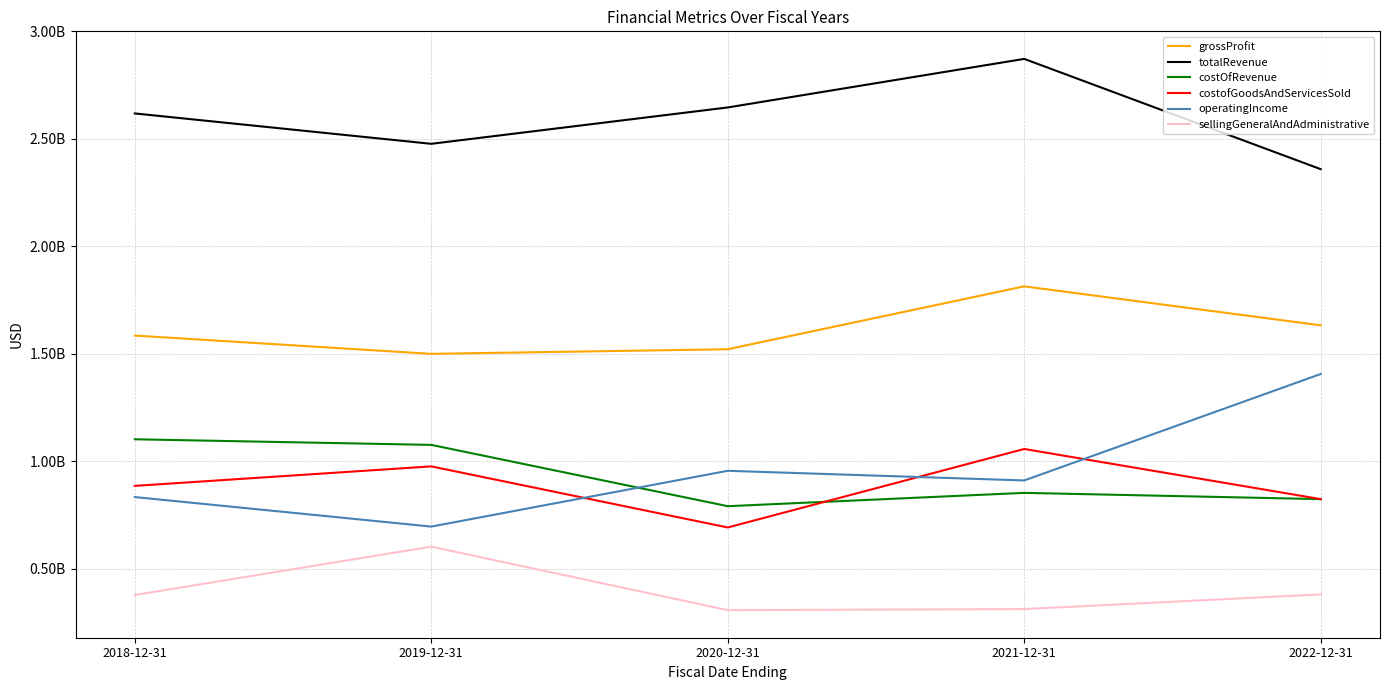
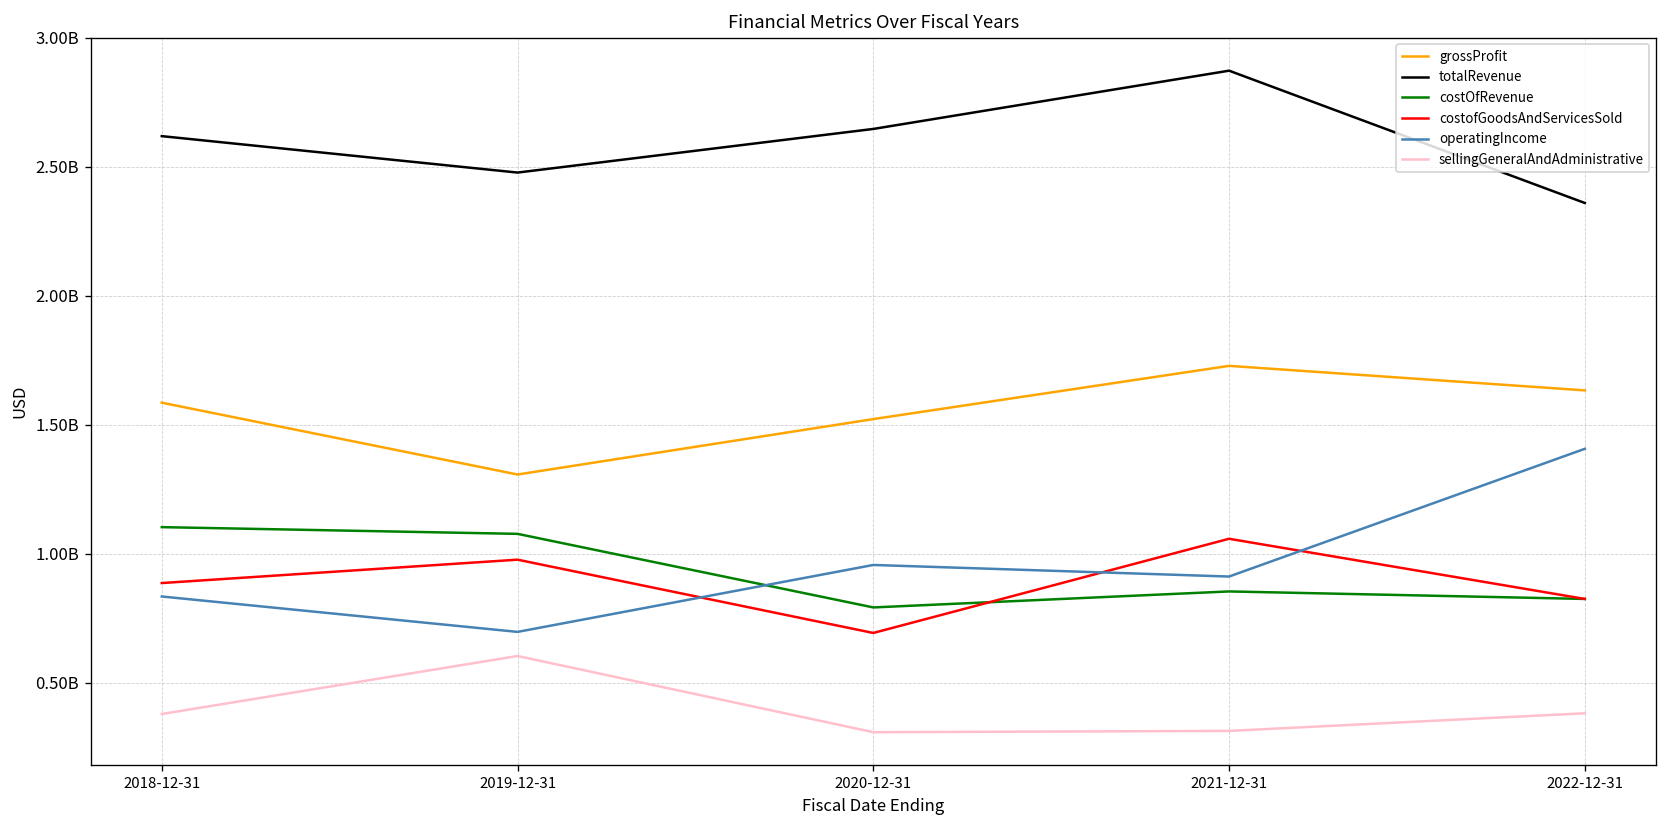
grossProfit, 2019-12-31: 1500000000 -> 1310000000
grossProfit, 2021-12-31: 1810000000 -> 1730000000
